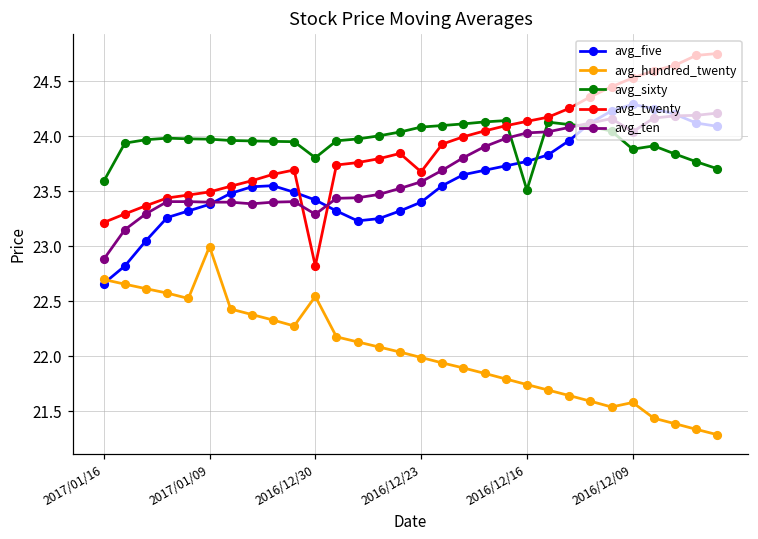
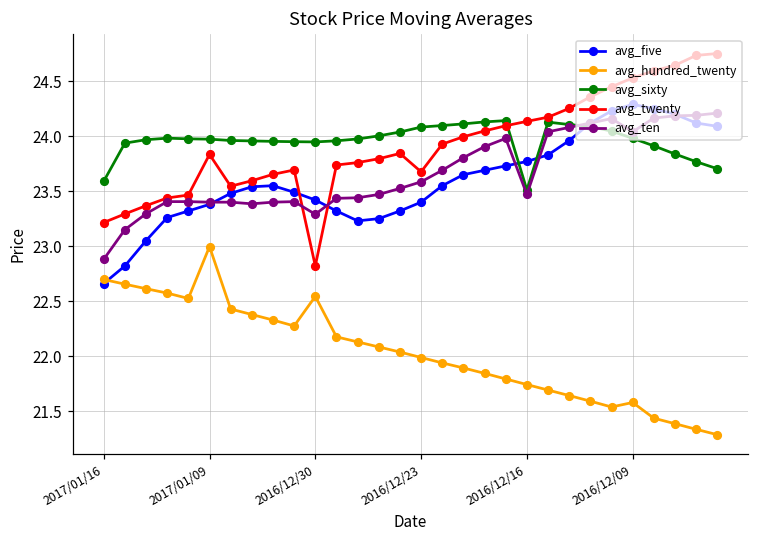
avg_twenty, 2017/01/09: 23.5 -> 23.8
avg_sixty, 2016/12/30: 23.8 -> 23.9
avg_ten, 2016/12/16: 24.0 -> 23.5
avg_sixty, 2016/12/09: 23.9 -> 24.0
